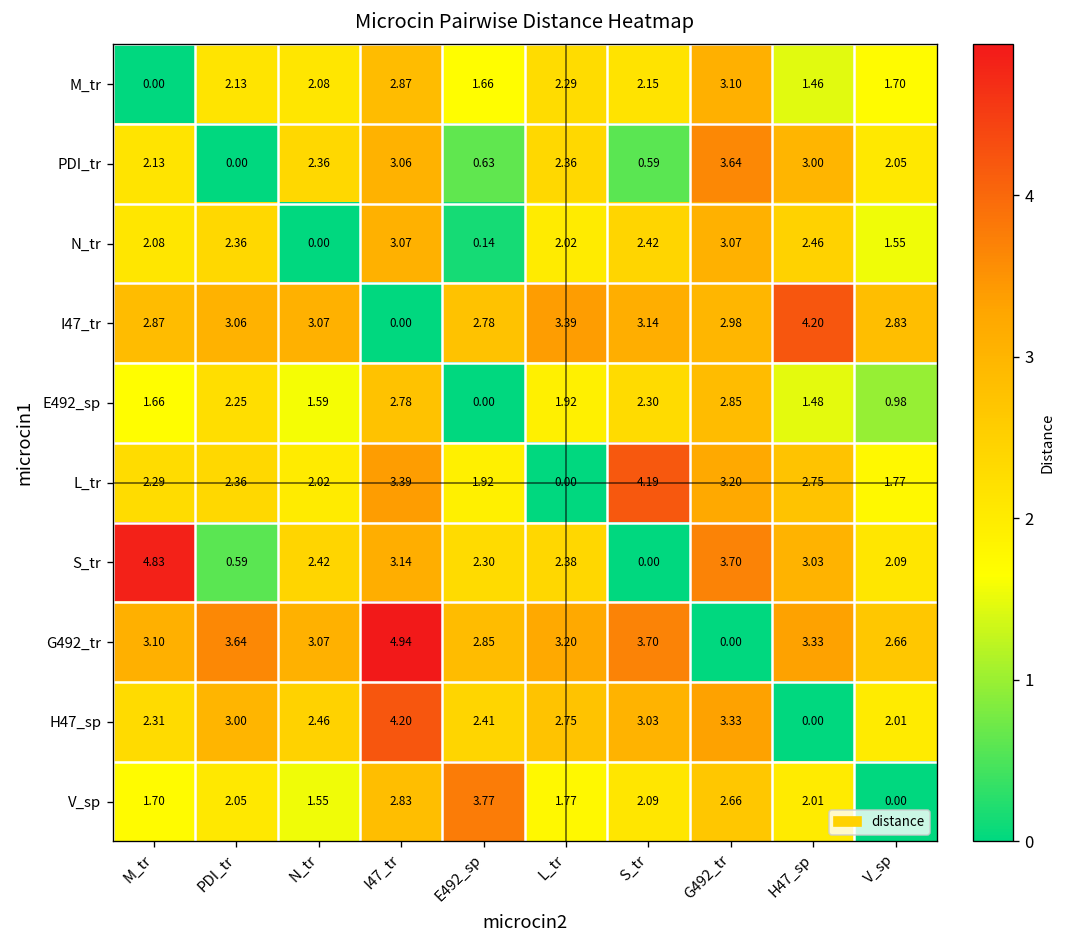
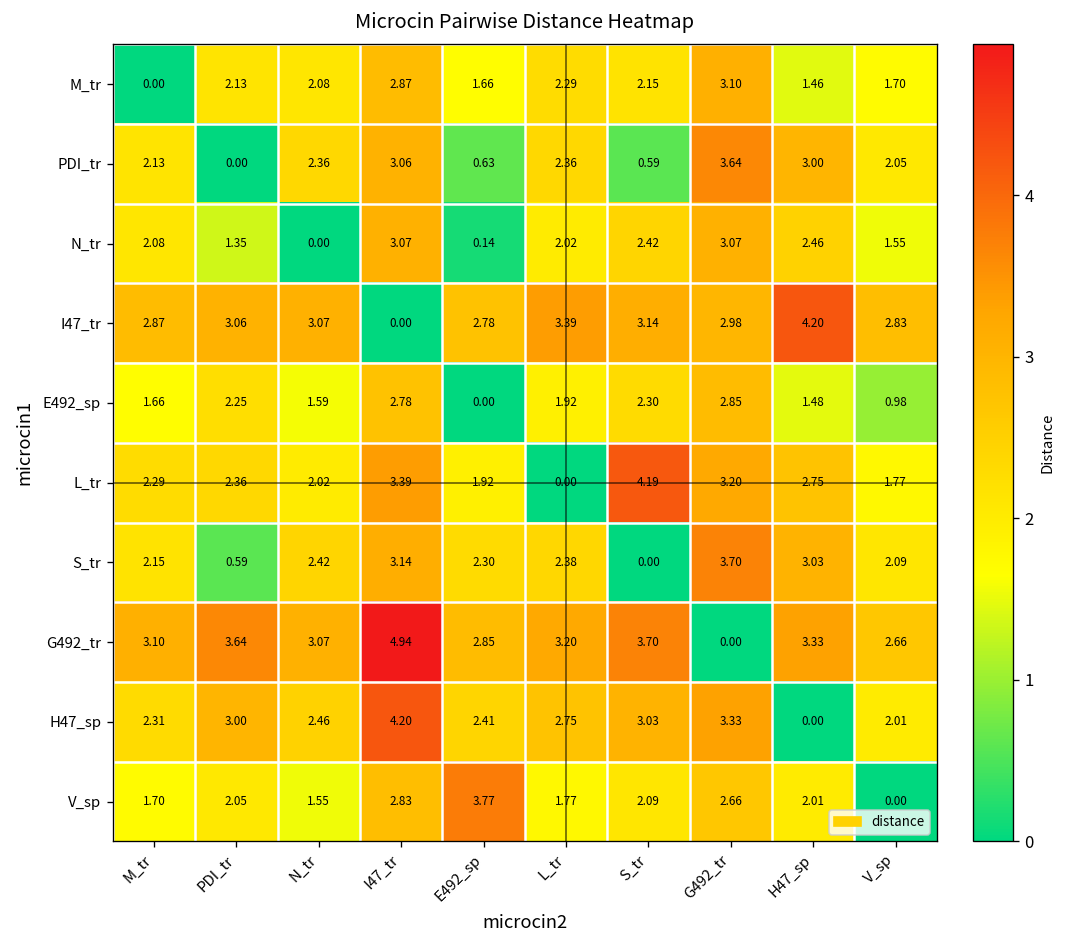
N_tr, PDI_tr: 2.36 -> 1.35
S_tr, M_tr: 4.83 -> 2.15
